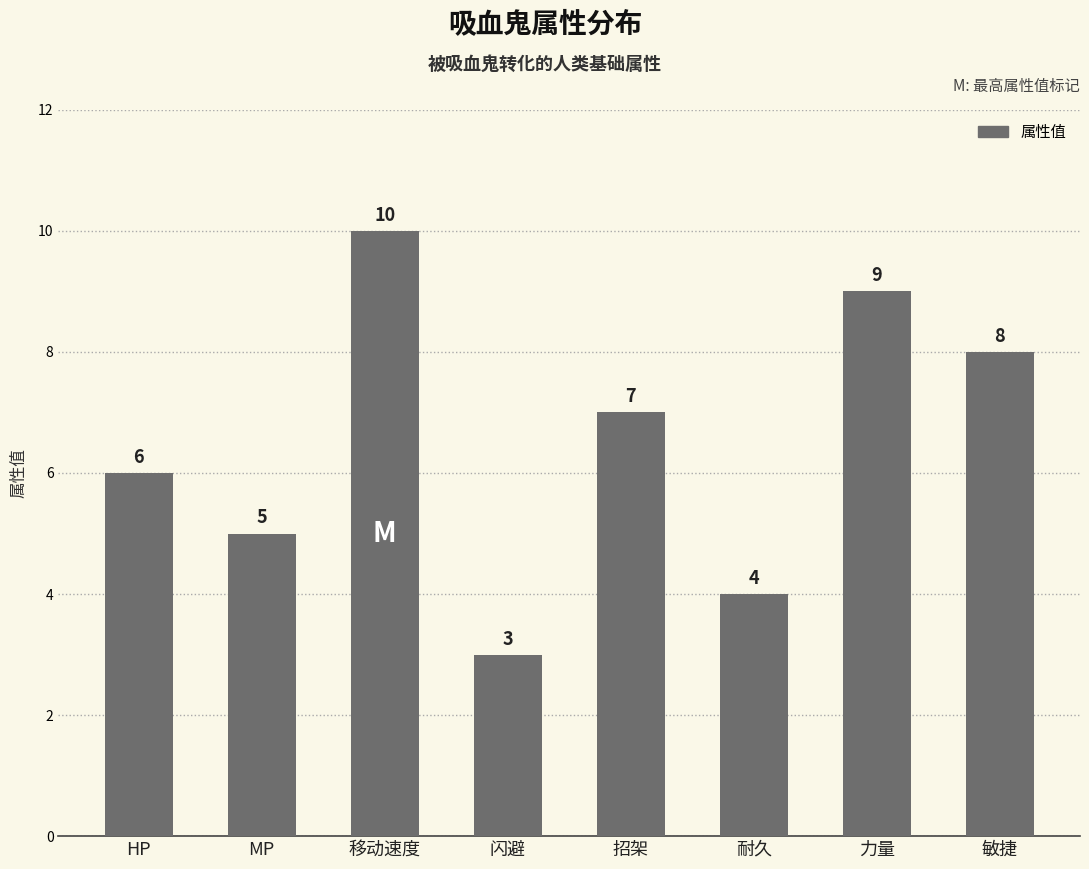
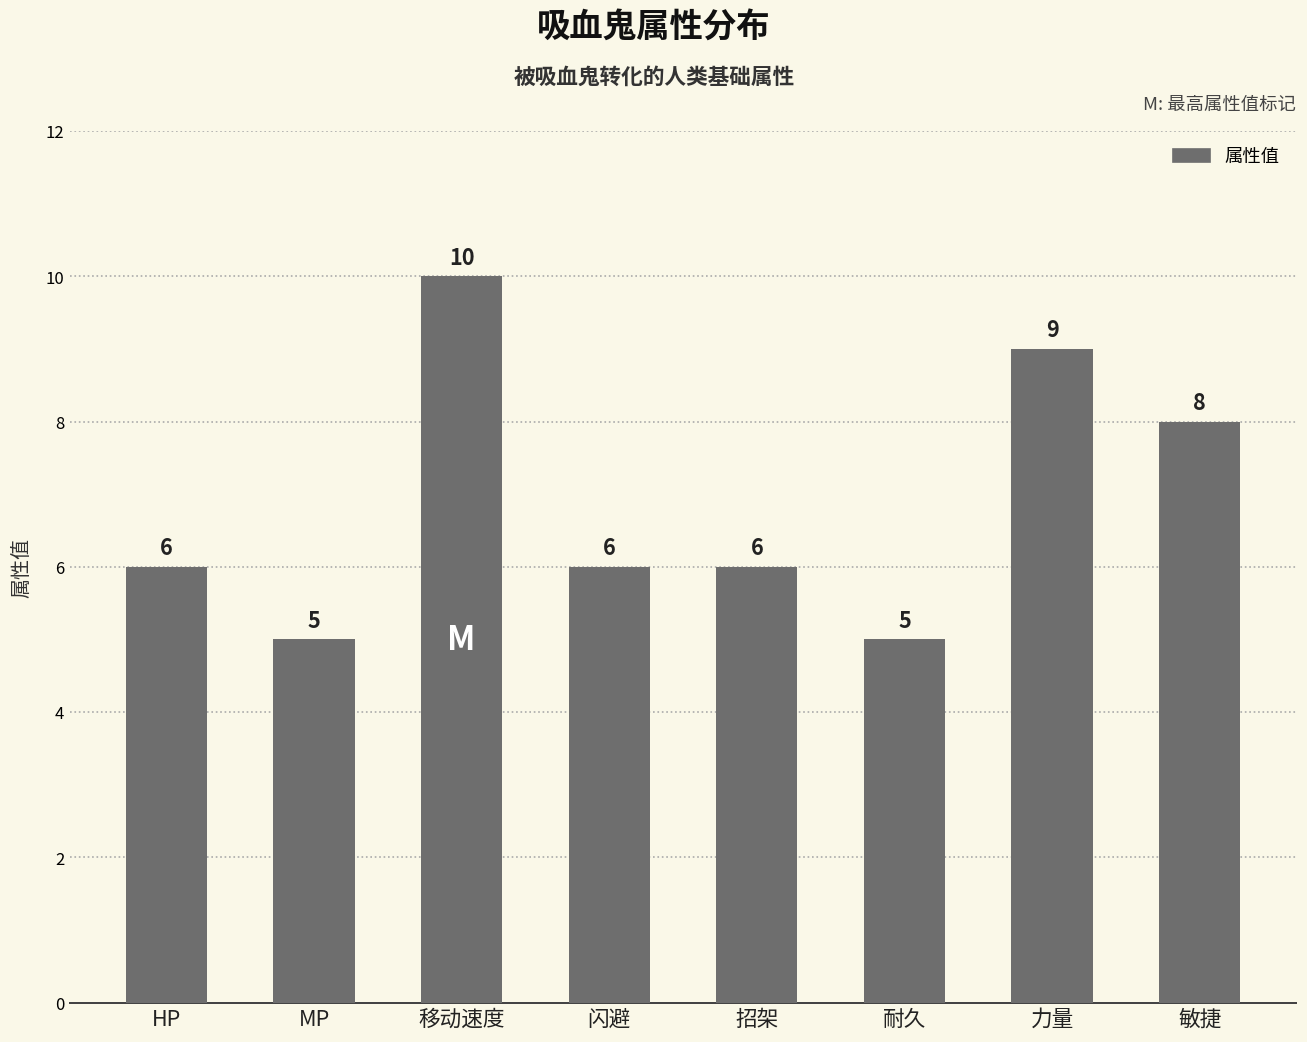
闪避: 3 -> 6
招架: 7 -> 6
耐久: 4 -> 5
